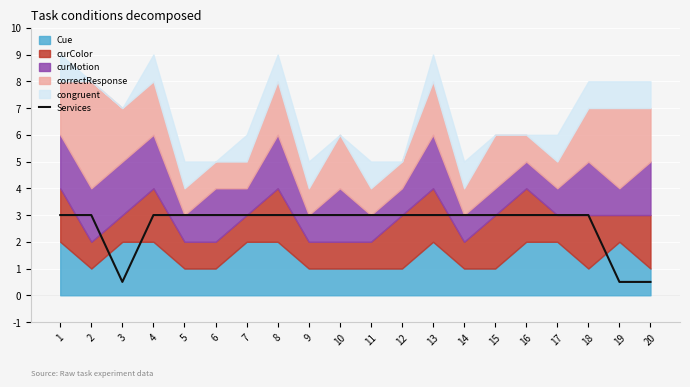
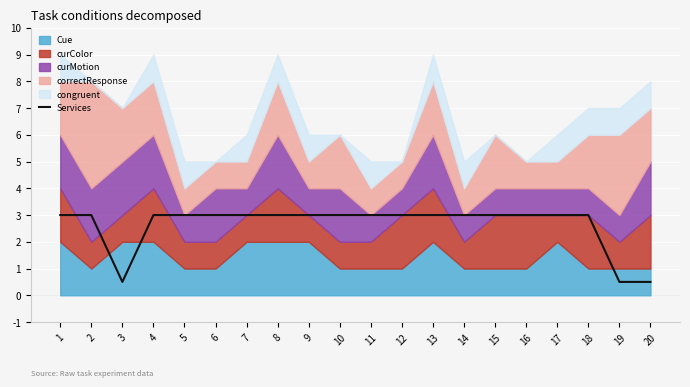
Cue, 9: 1 -> 2
Cue, 16: 2 -> 1
curMotion, 18: 2 -> 1
Cue, 19: 2 -> 1
